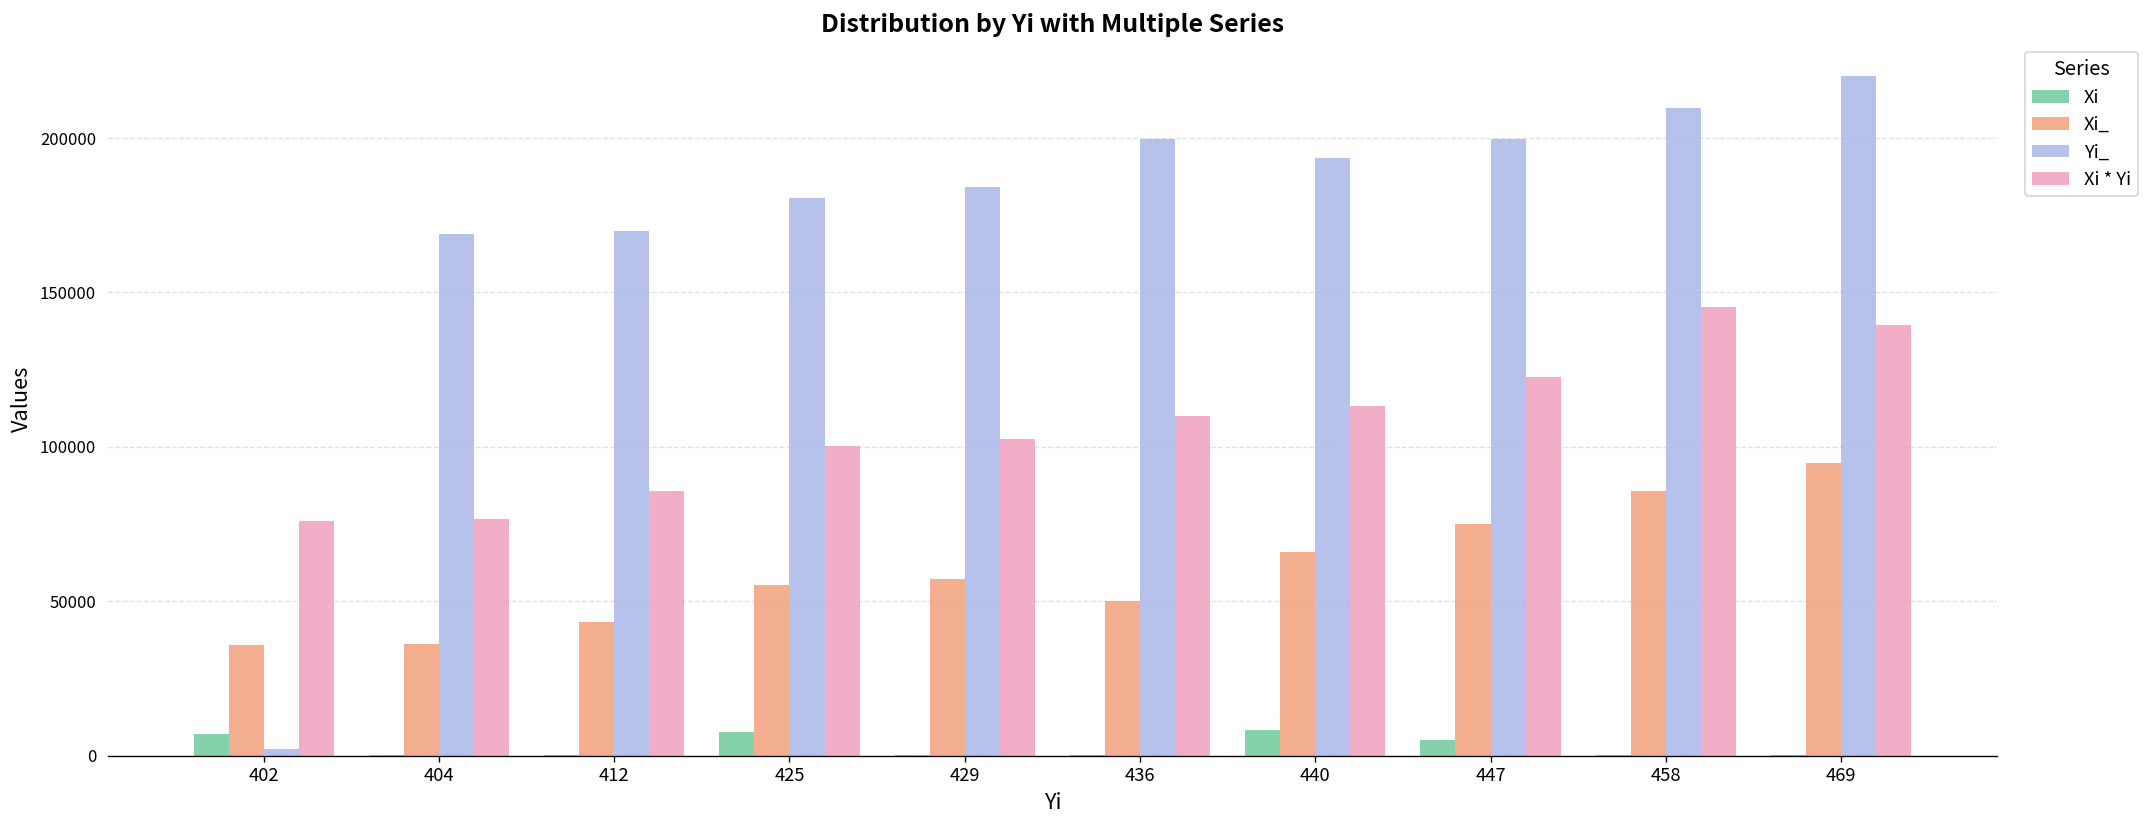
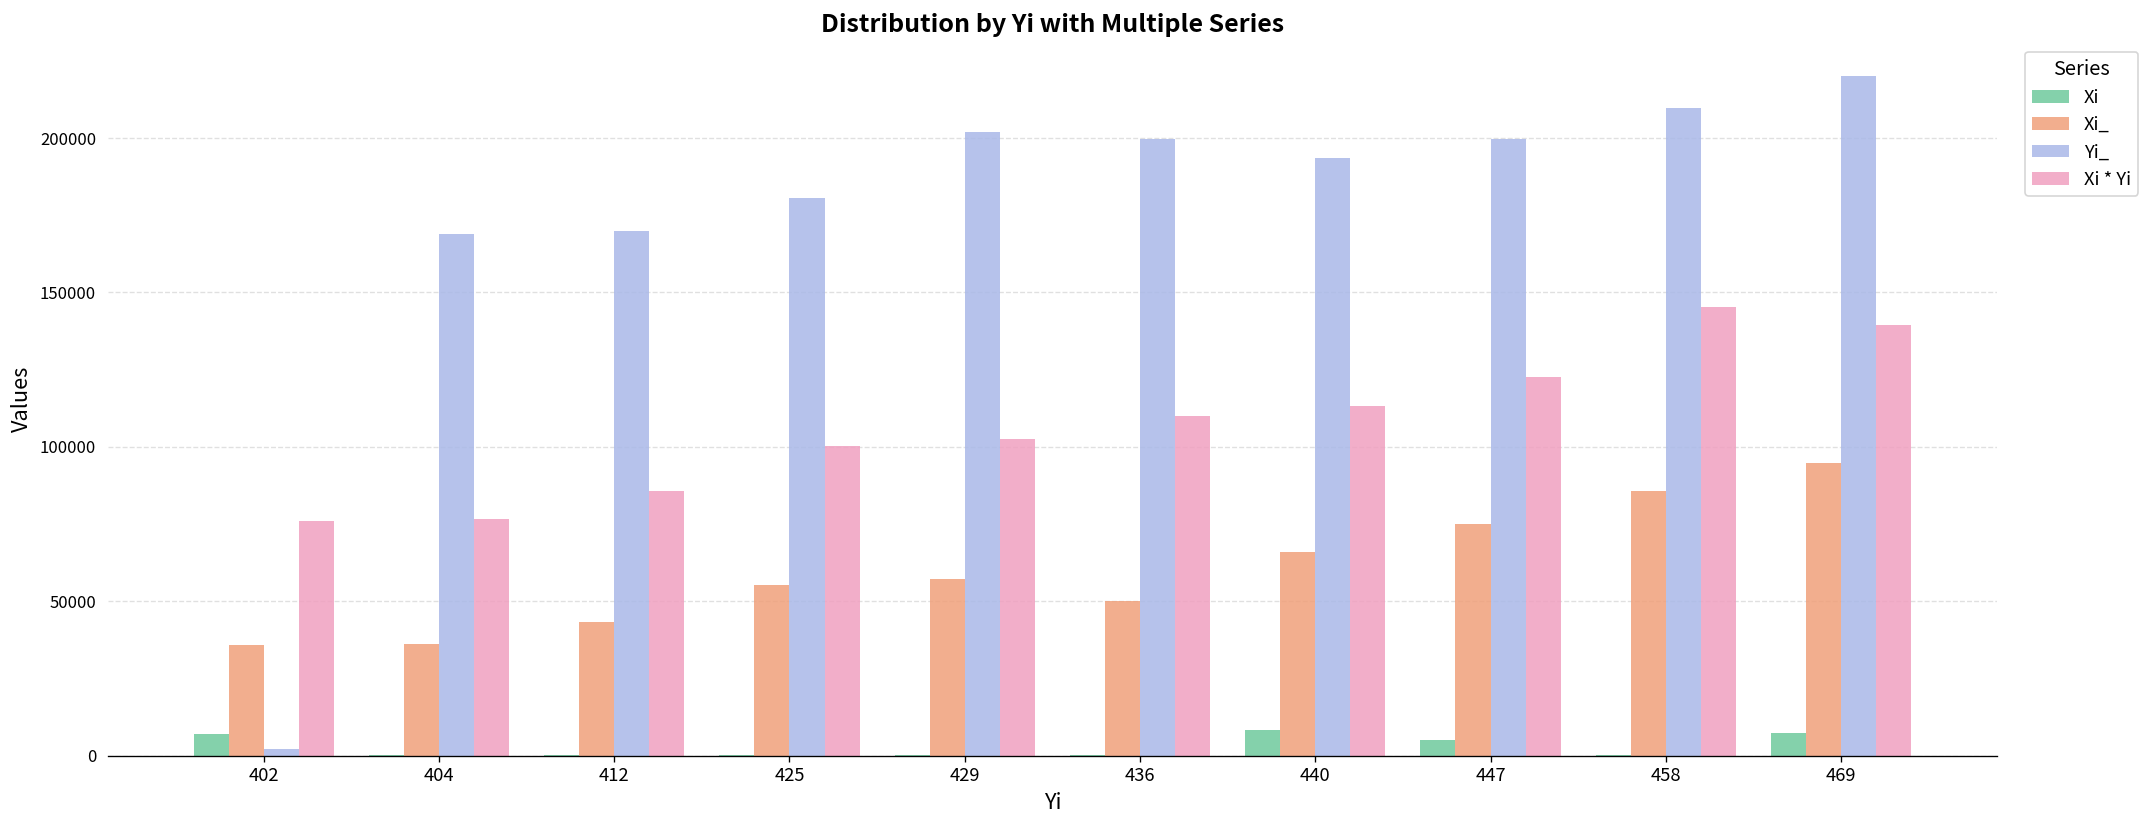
Xi, 425: 8000 -> 0
Yi_, 429: 184000 -> 202000
Xi, 469: 0 -> 7000
